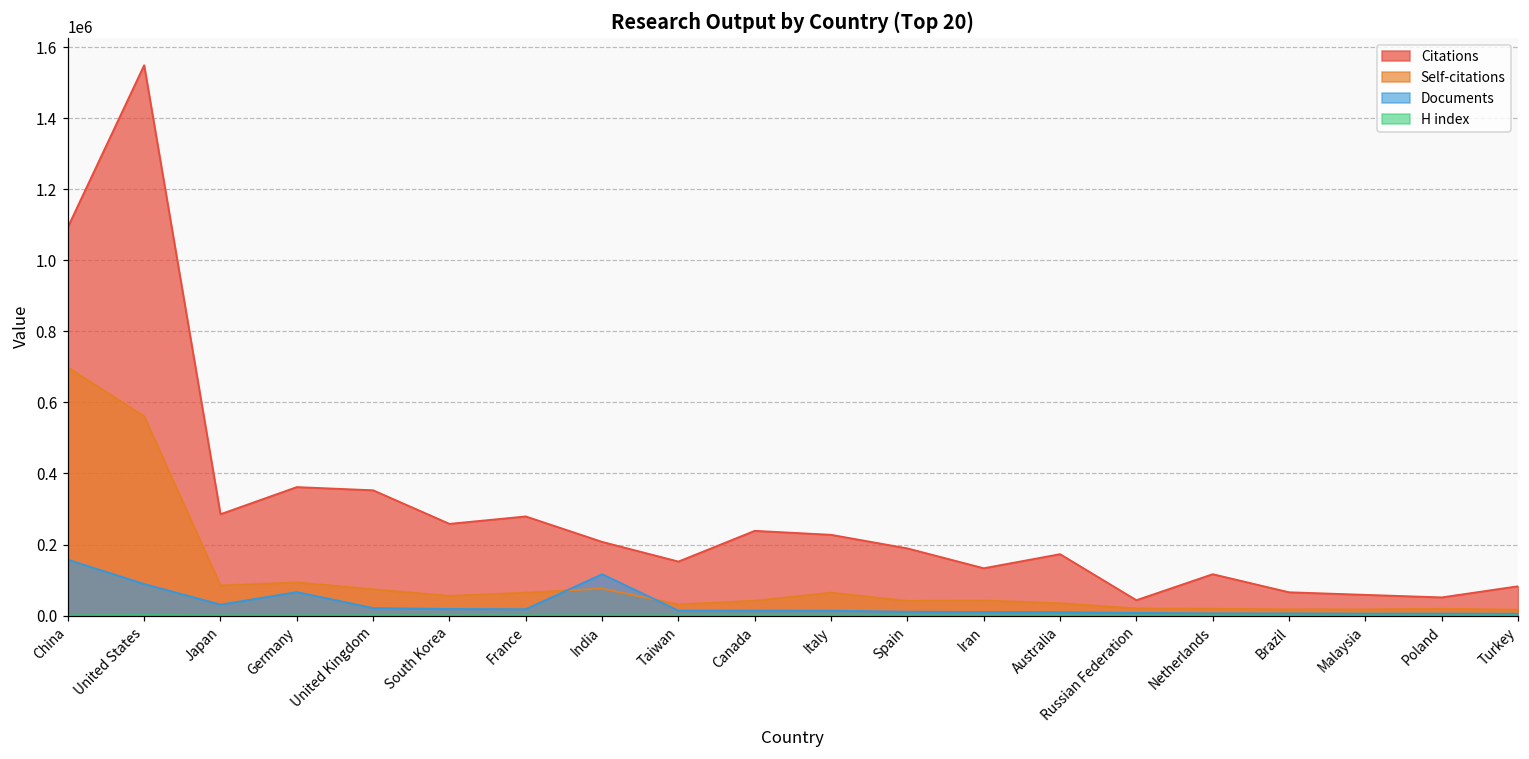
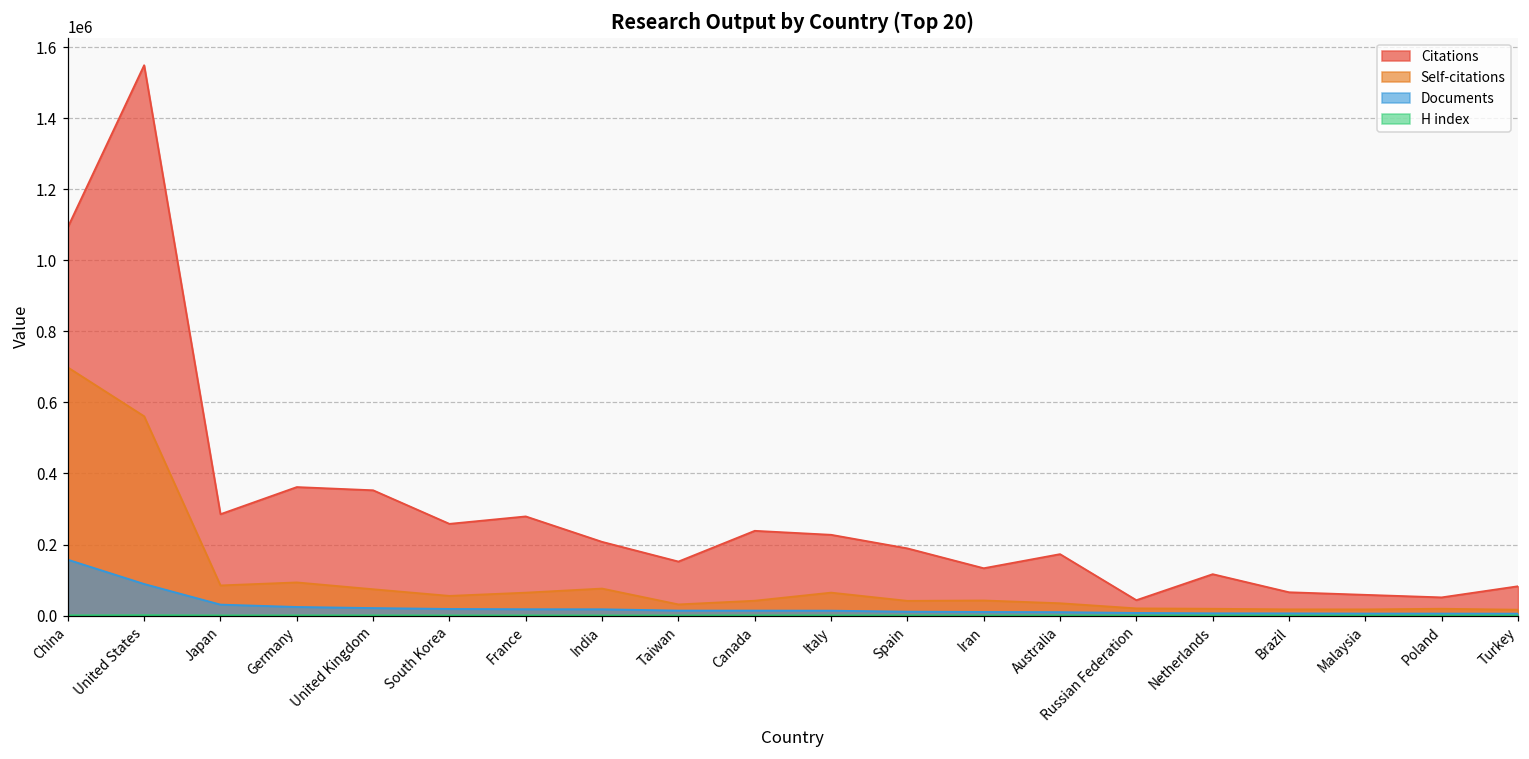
Documents, Germany: 70000 -> 20000
Documents, India: 120000 -> 20000
